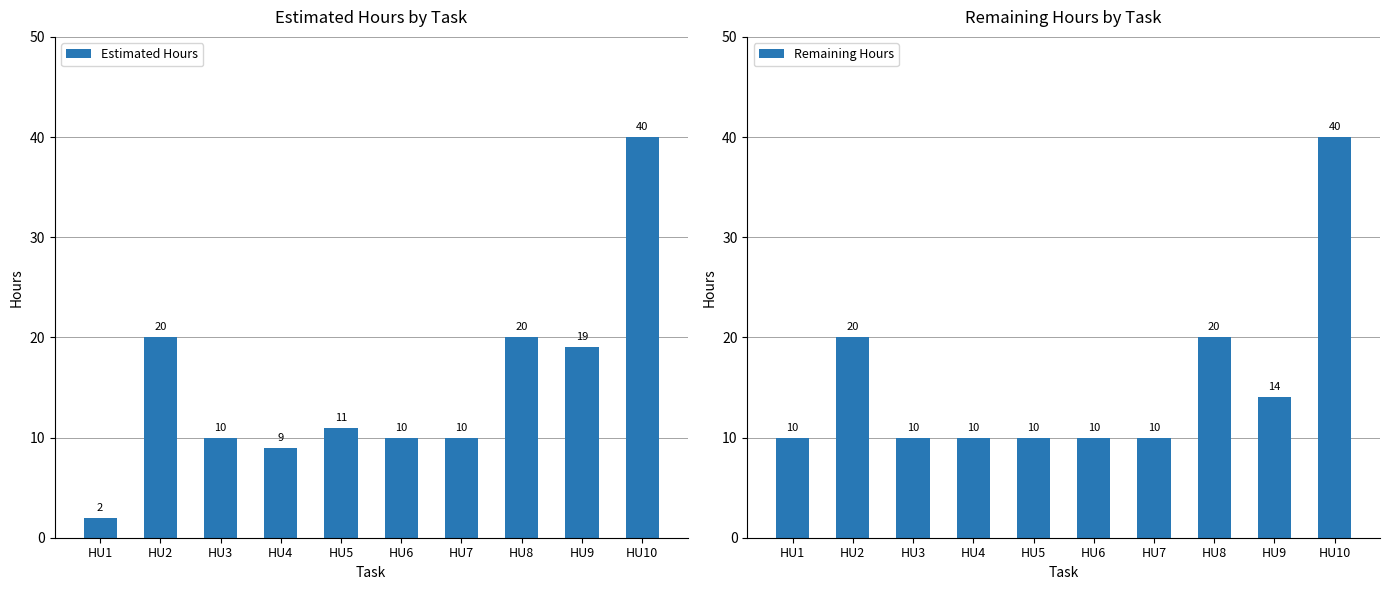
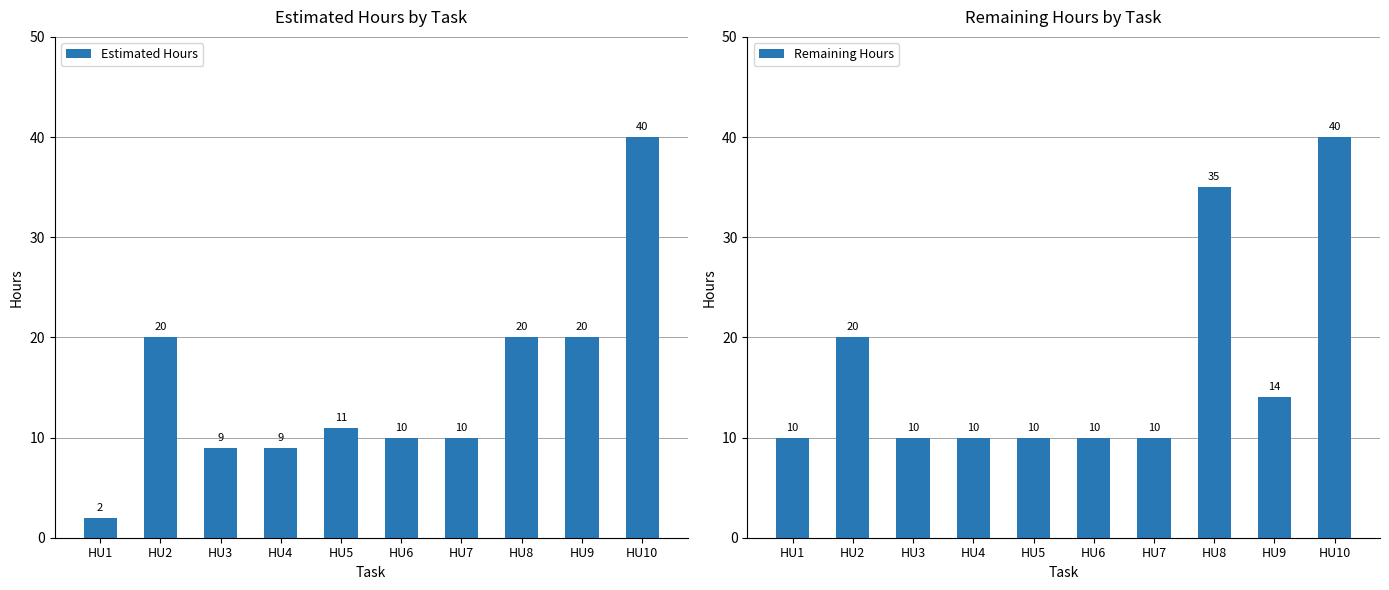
Estimated Hours by Task, HU3: 10 -> 9
Estimated Hours by Task, HU9: 19 -> 20
Remaining Hours by Task, HU8: 20 -> 35
